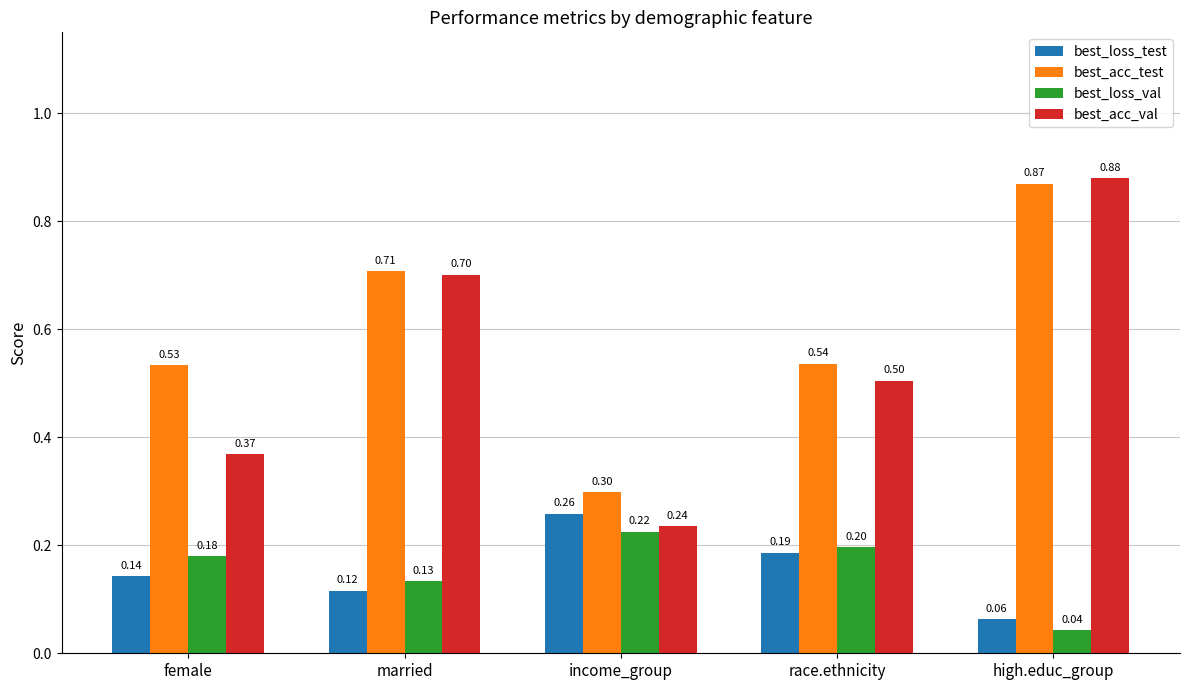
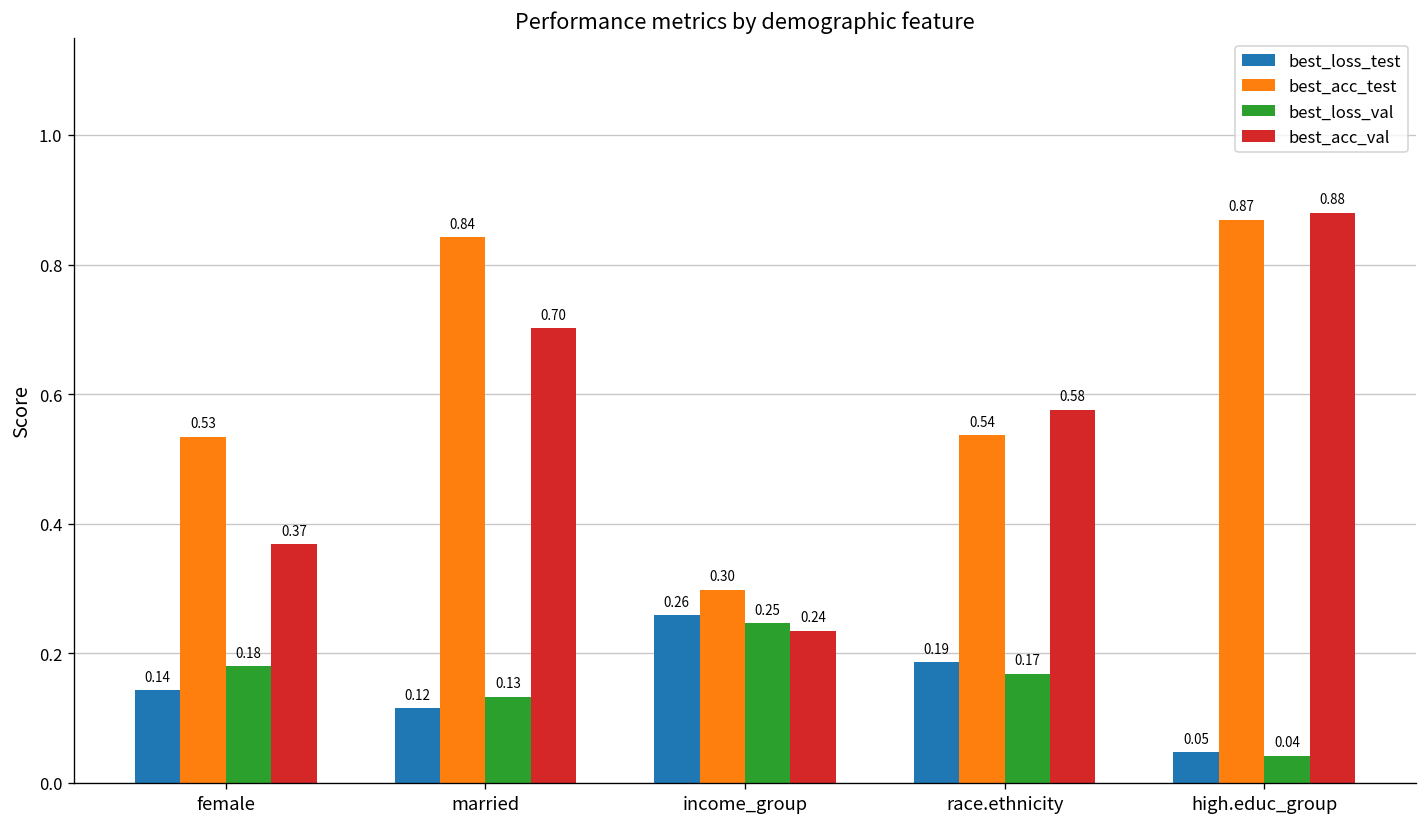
best_acc_test, married: 0.71 -> 0.84
best_loss_val, income_group: 0.22 -> 0.25
best_loss_val, race.ethnicity: 0.20 -> 0.17
best_acc_val, race.ethnicity: 0.50 -> 0.58
best_loss_test, high.educ_group: 0.06 -> 0.05
